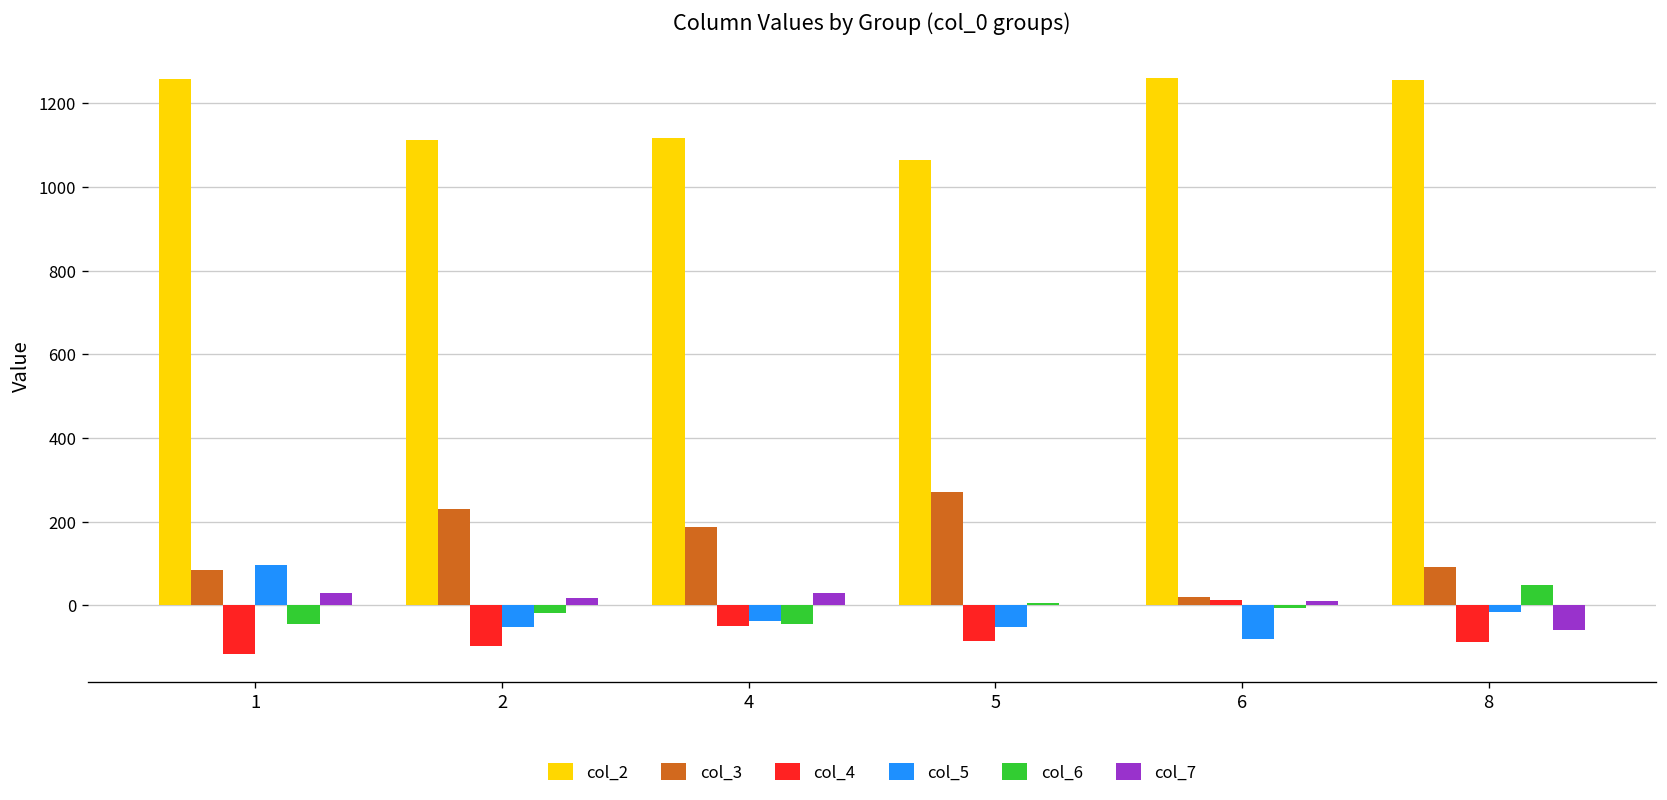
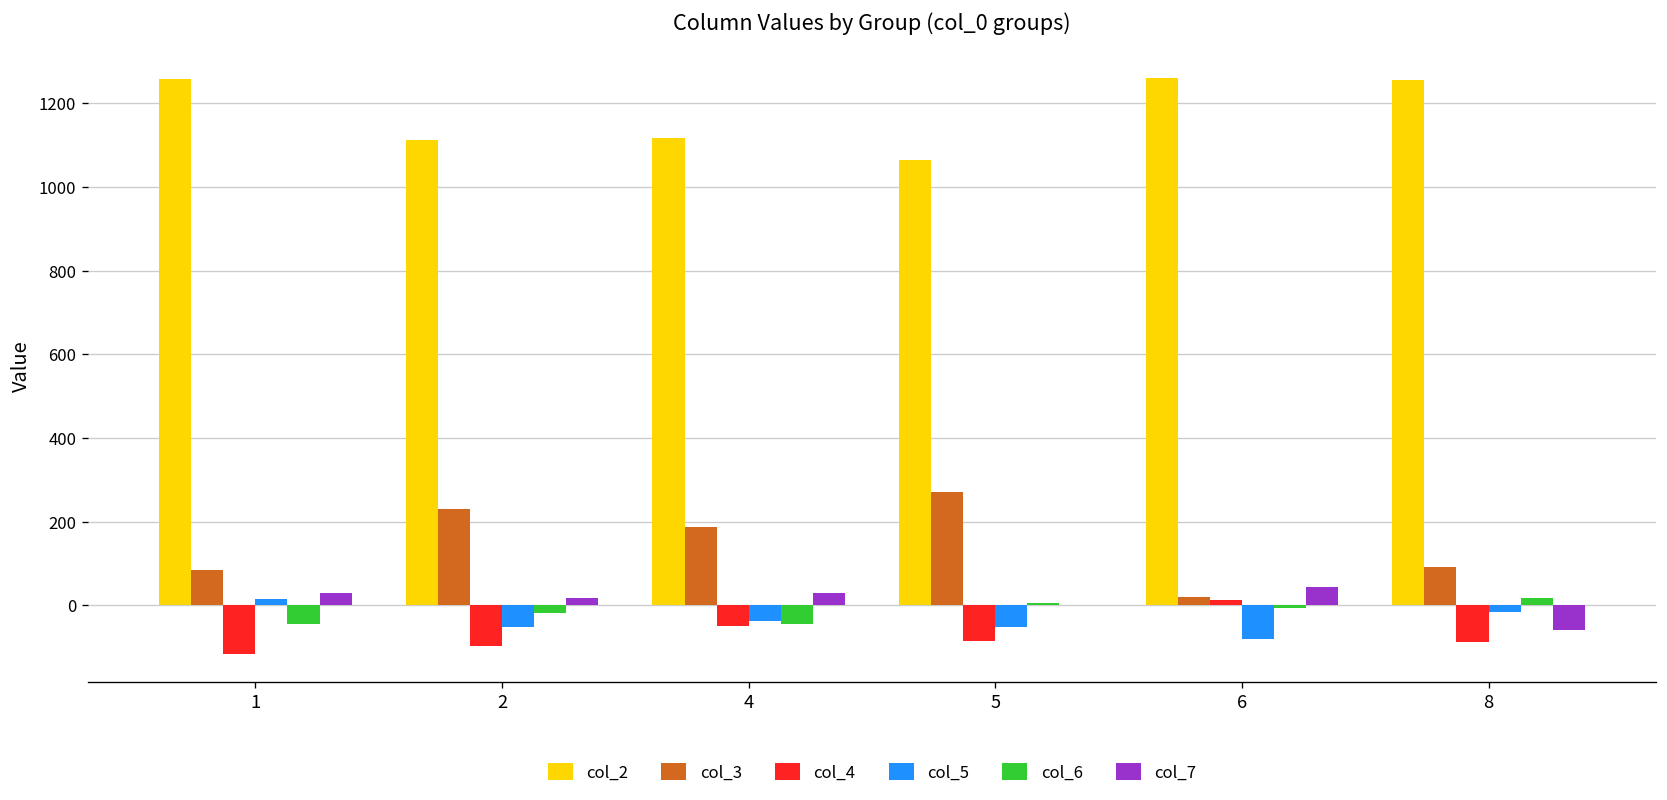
col_5, 1: 100 -> 20
col_7, 6: 10 -> 50
col_6, 8: 50 -> 20
